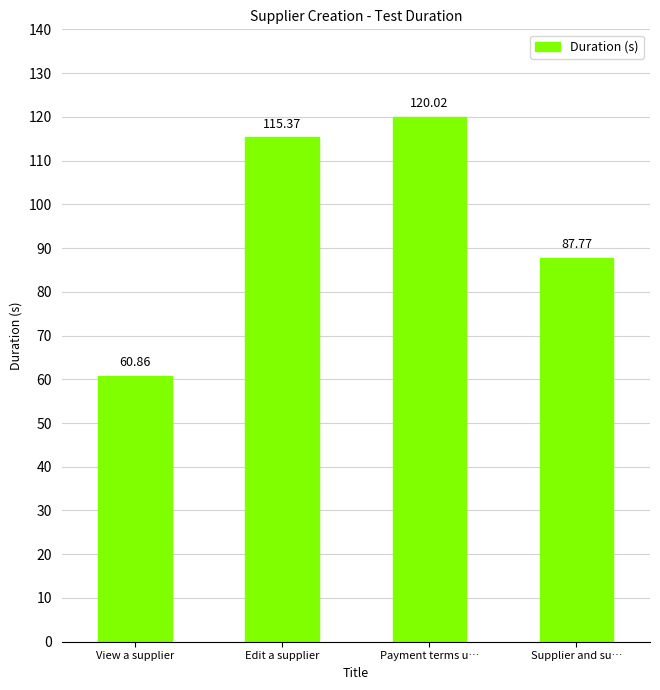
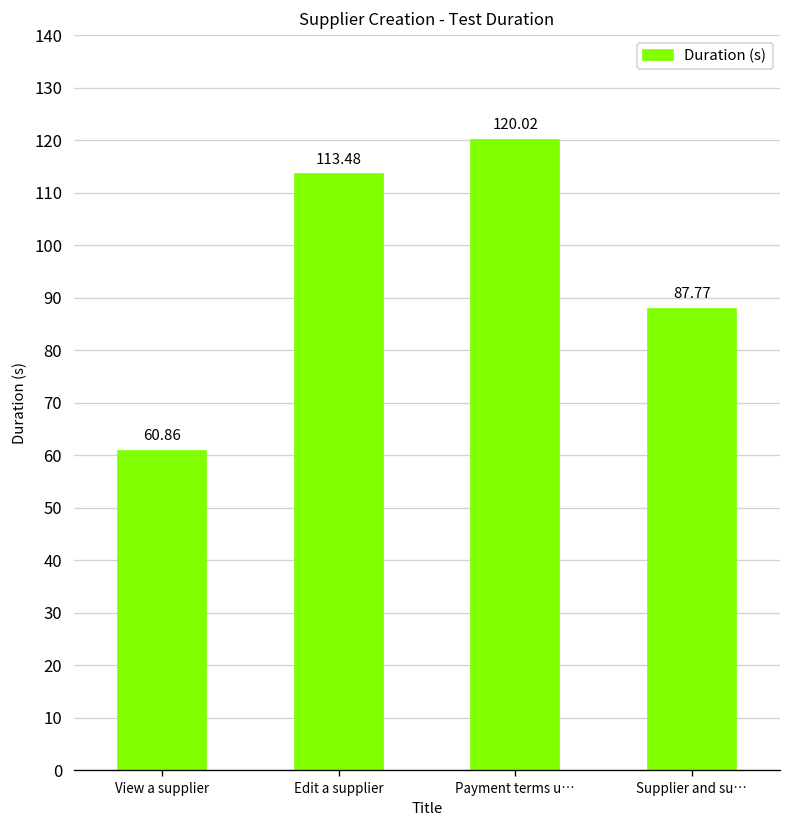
Edit a supplier: 115.37 -> 113.48
